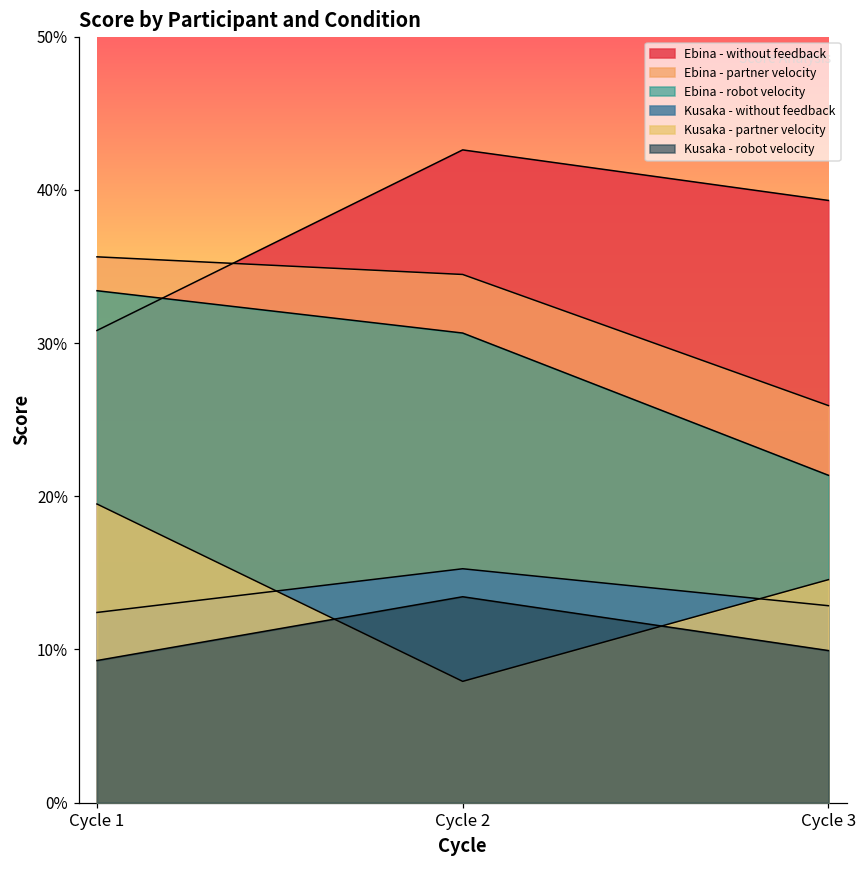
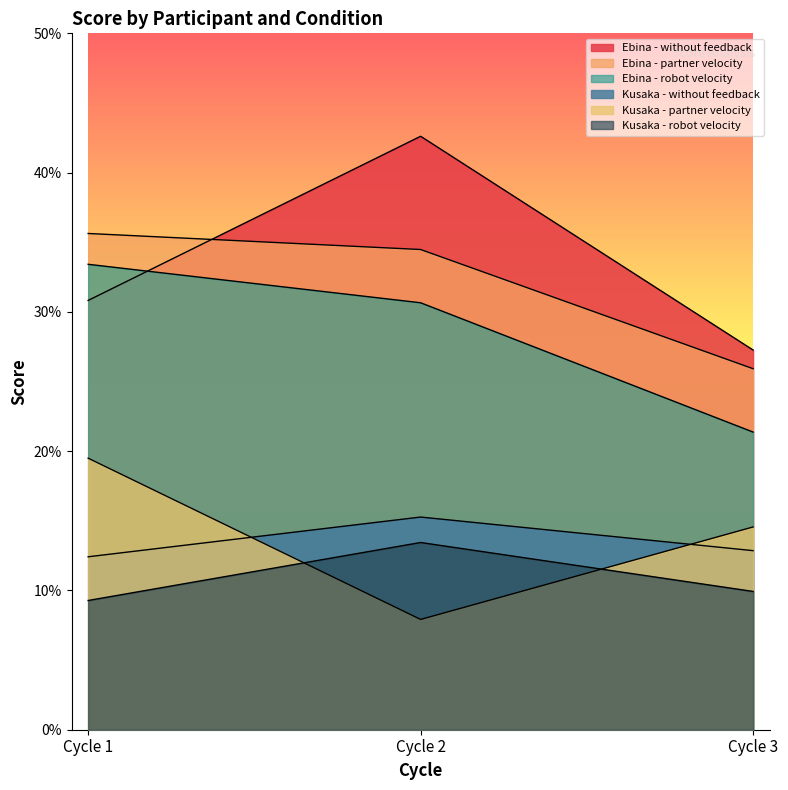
Ebina - without feedback, Cycle 3: 39.3% -> 27.3%
